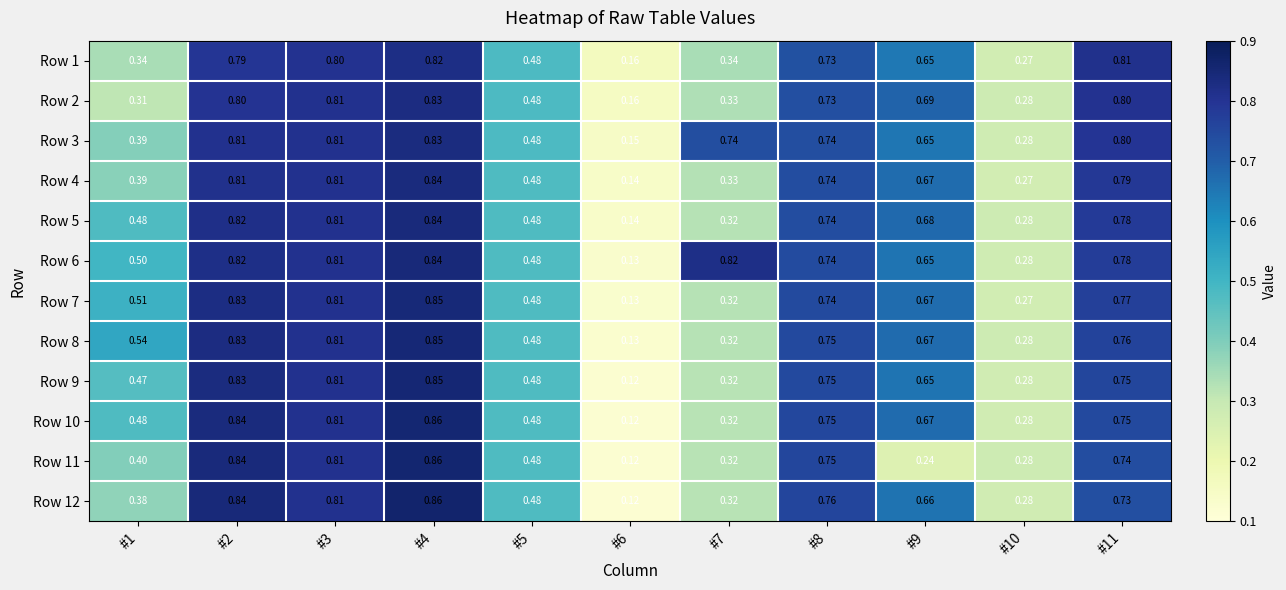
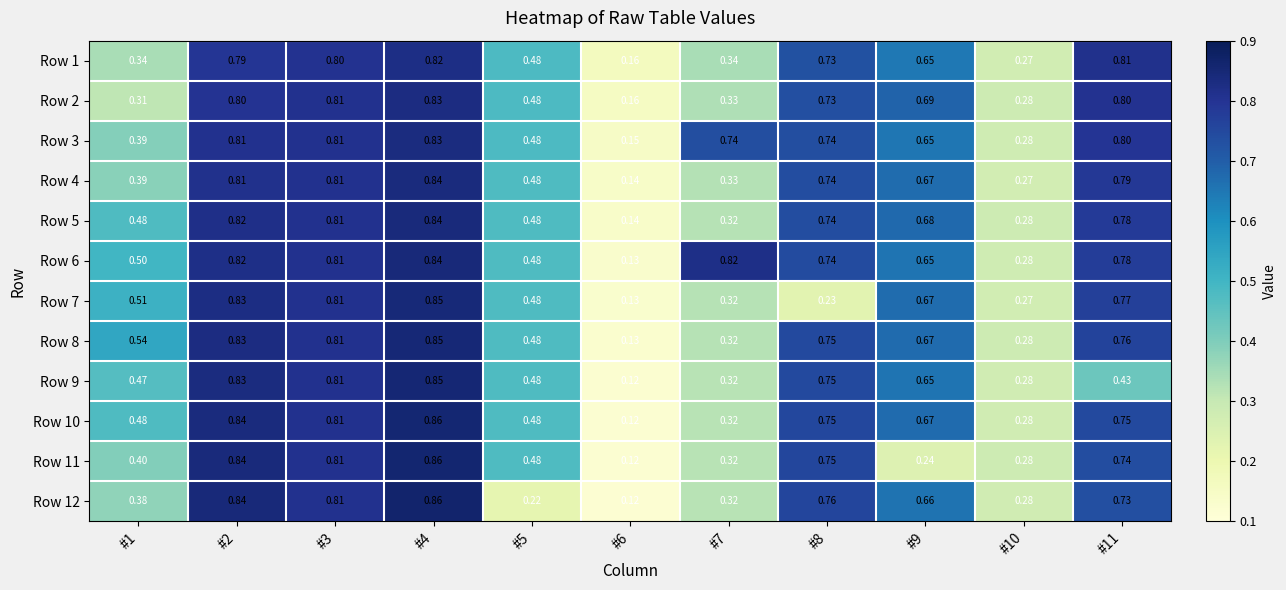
Row 7, #8: 0.74 -> 0.23
Row 9, #11: 0.75 -> 0.43
Row 12, #5: 0.48 -> 0.22
